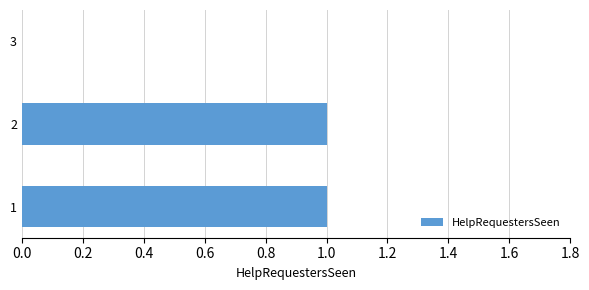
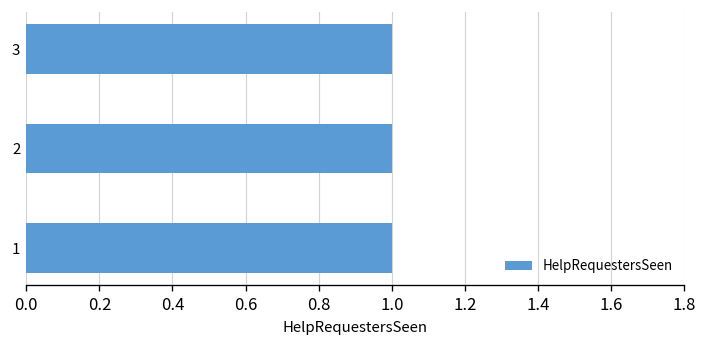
3: 0 -> 1
